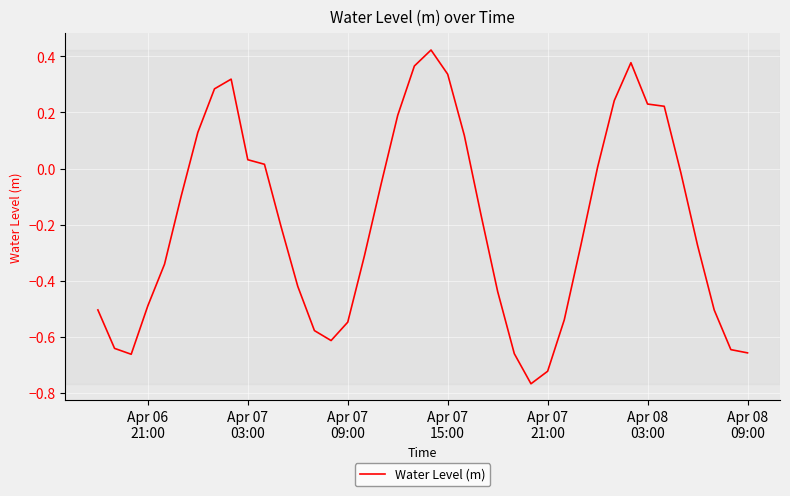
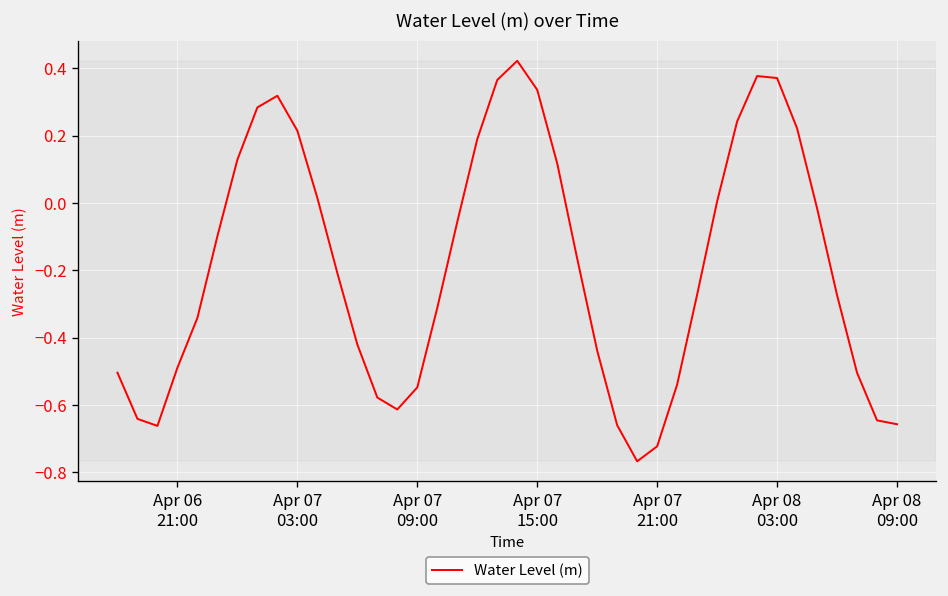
Apr 07 03:00: 0.03 -> 0.22
Apr 08 03:00: 0.23 -> 0.37
